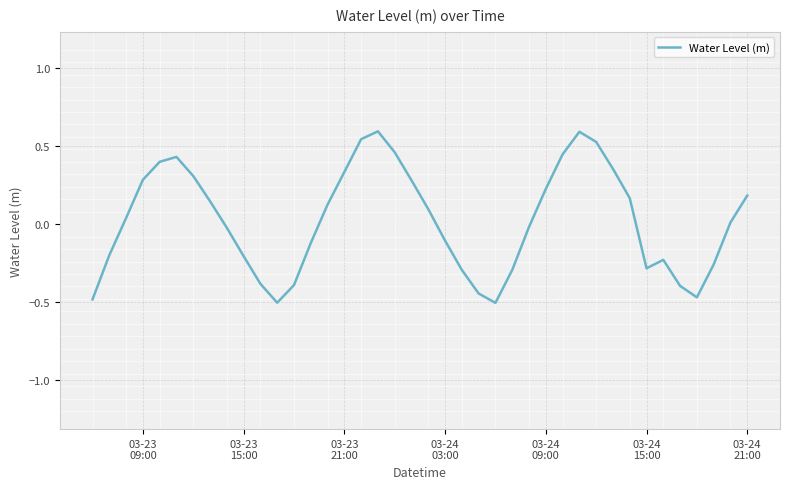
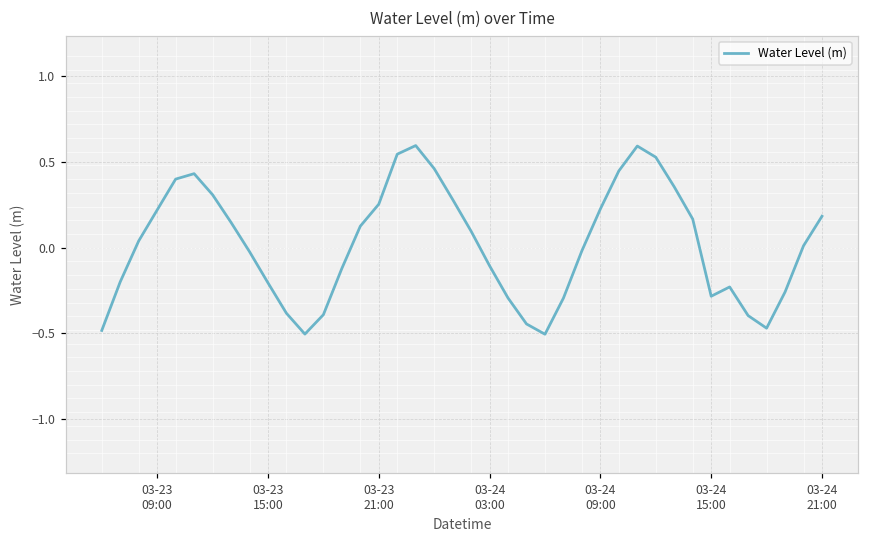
03-23 09:00: 0.29 -> 0.22
03-23 21:00: 0.33 -> 0.25
